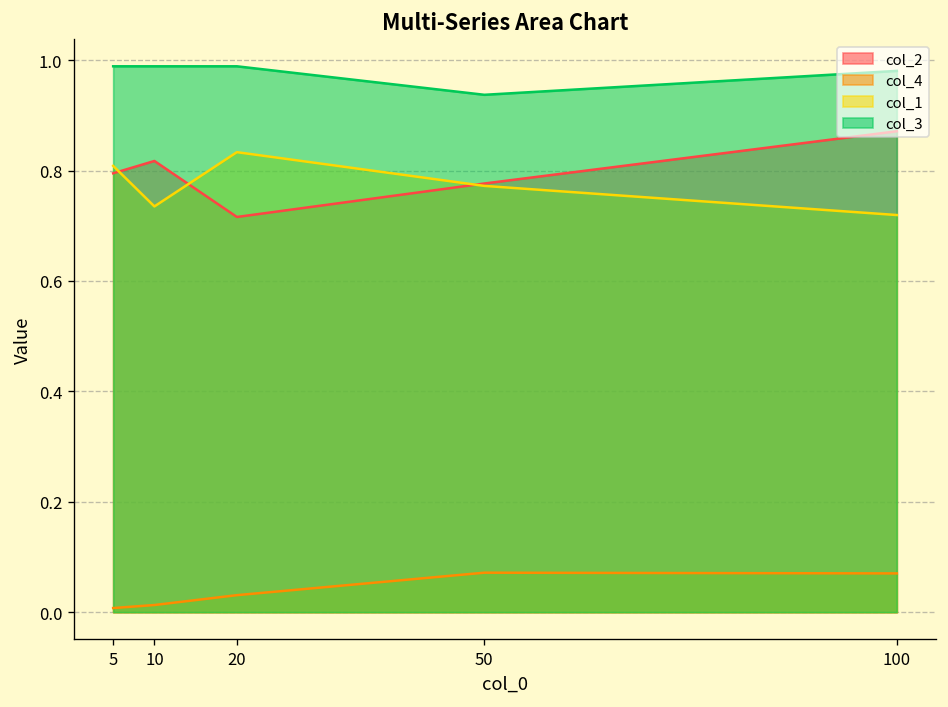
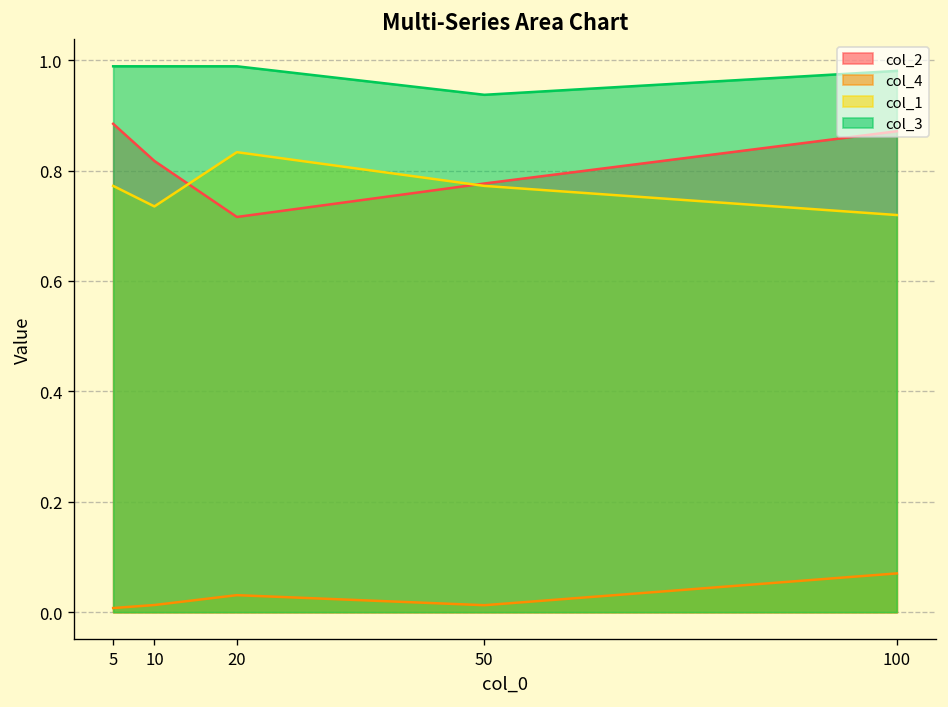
col_2, 5: 0.80 -> 0.88
col_1, 5: 0.81 -> 0.77
col_4, 50: 0.07 -> 0.01
